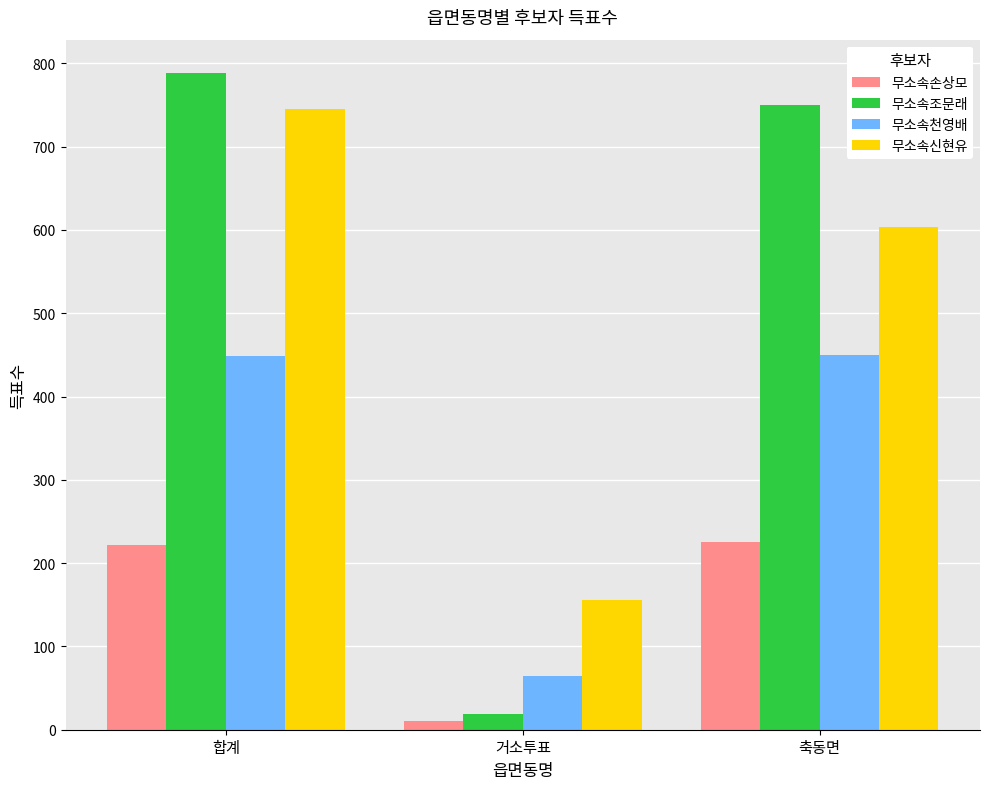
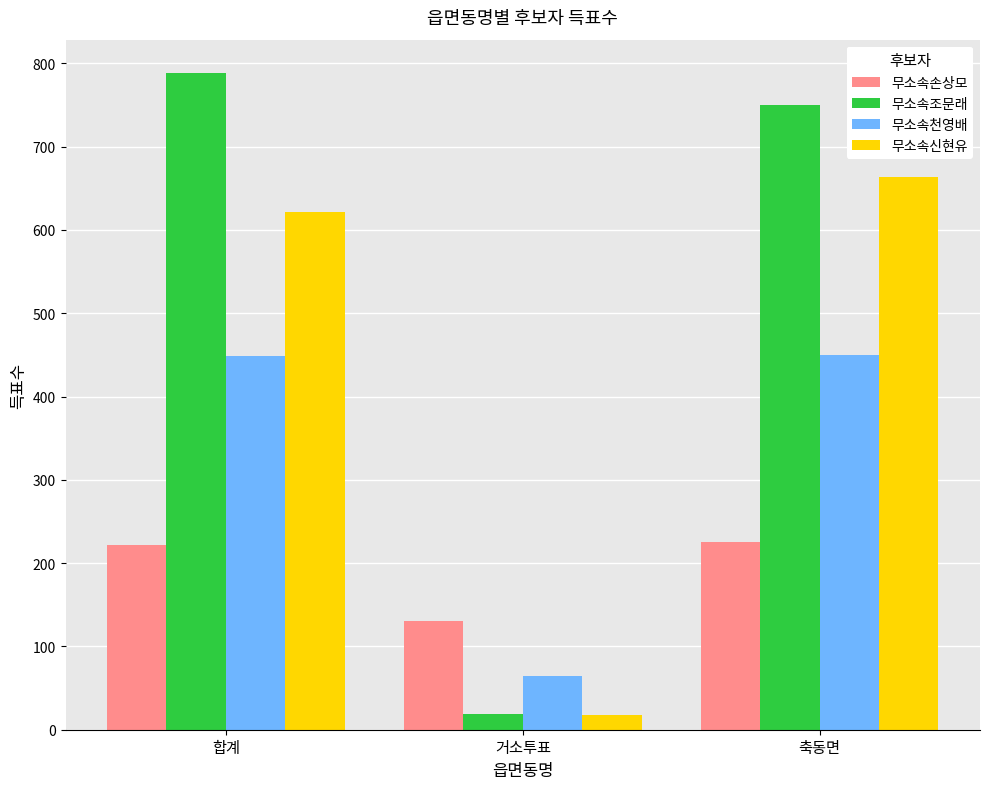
무소속신현유, 합계: 750 -> 620
무소속손상모, 거소투표: 10 -> 130
무소속신현유, 거소투표: 160 -> 20
무소속신현유, 축동면: 600 -> 660
